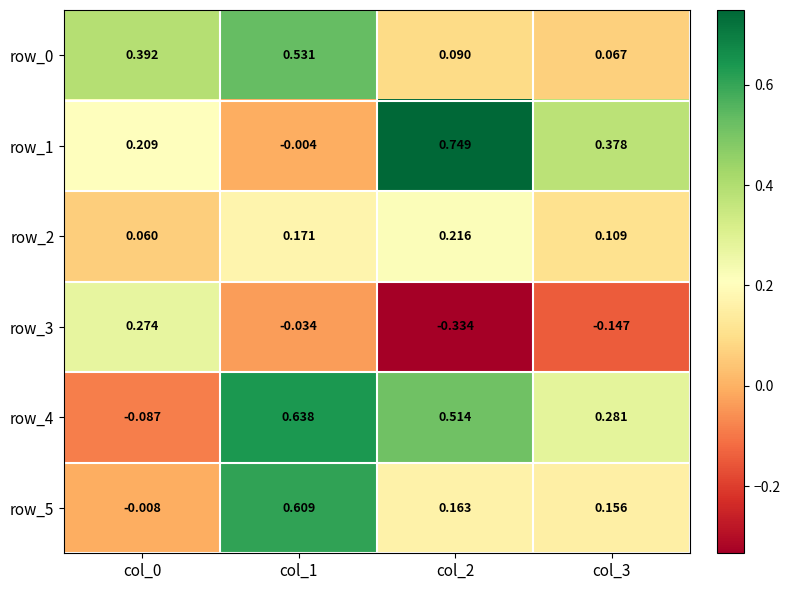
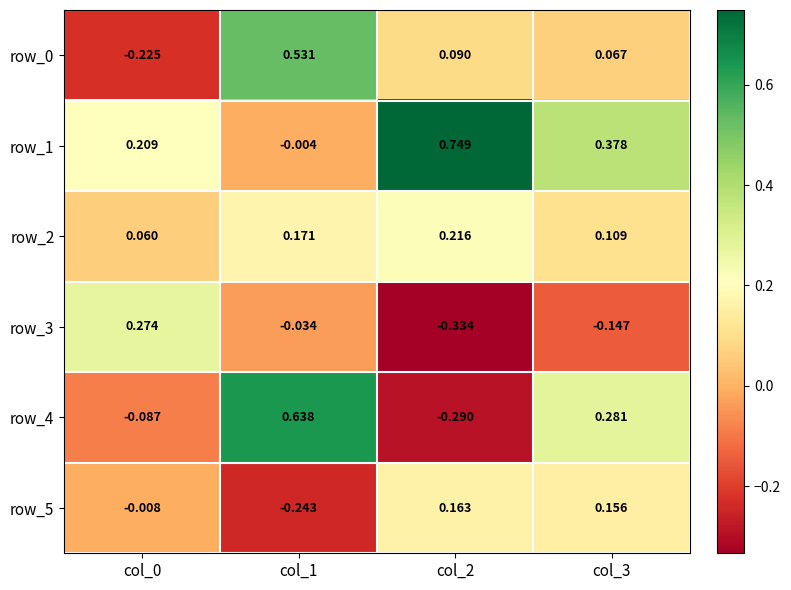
row_0, col_0: 0.392 -> -0.225
row_4, col_2: 0.514 -> -0.290
row_5, col_1: 0.609 -> -0.243
